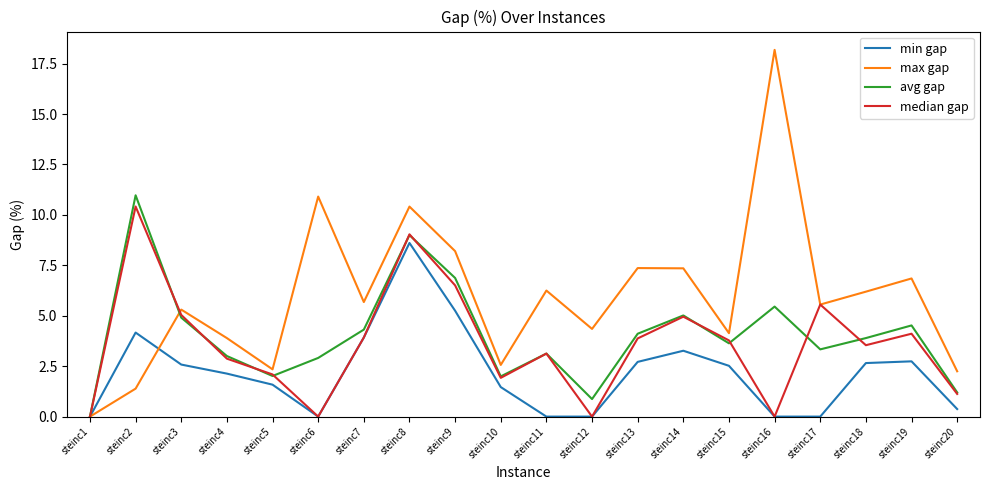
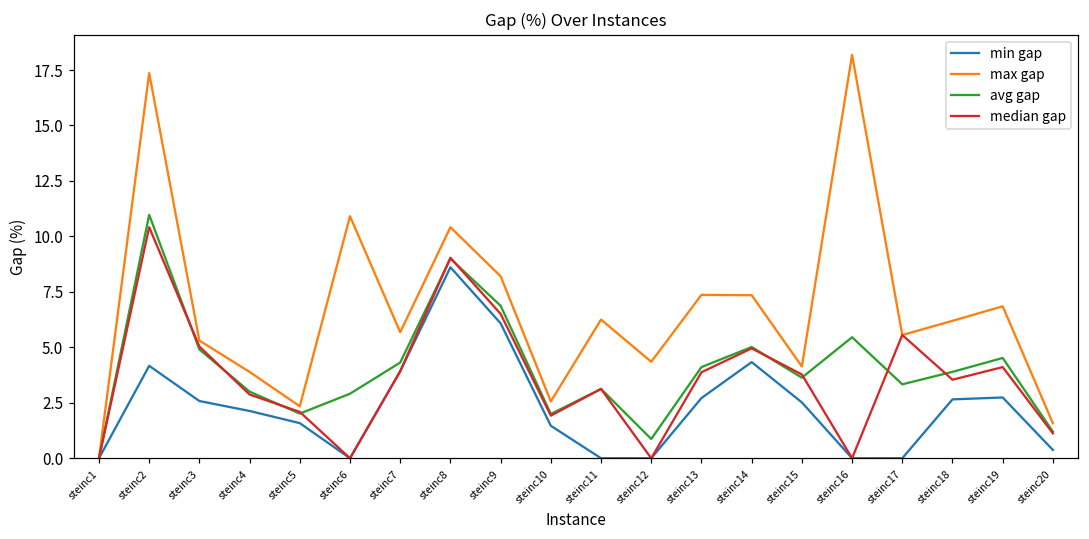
max gap, steinc2: 1.4 -> 17.4
min gap, steinc9: 5.2 -> 6.1
min gap, steinc14: 3.3 -> 4.3
max gap, steinc20: 2.2 -> 1.6
